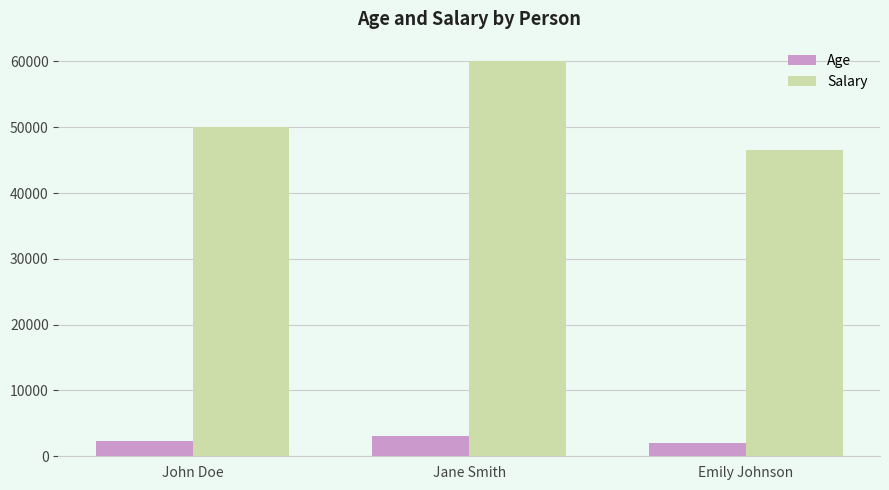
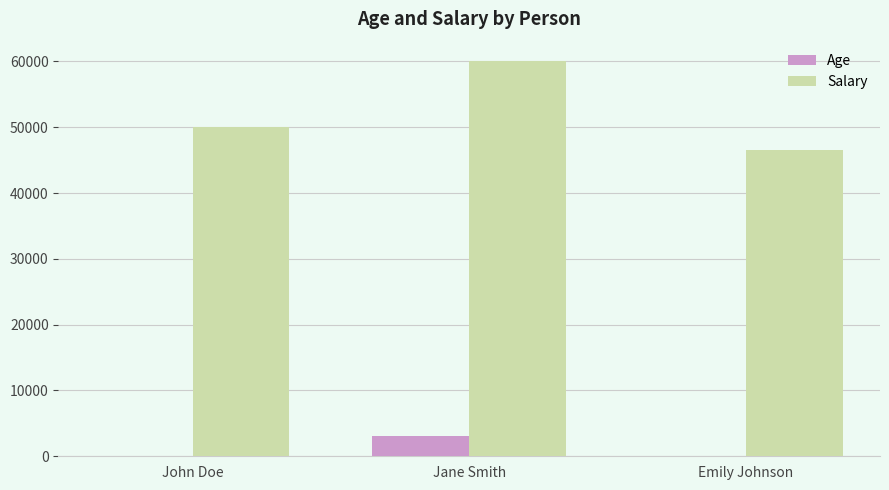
Age, John Doe: 2000 -> 0
Age, Emily Johnson: 2000 -> 0
